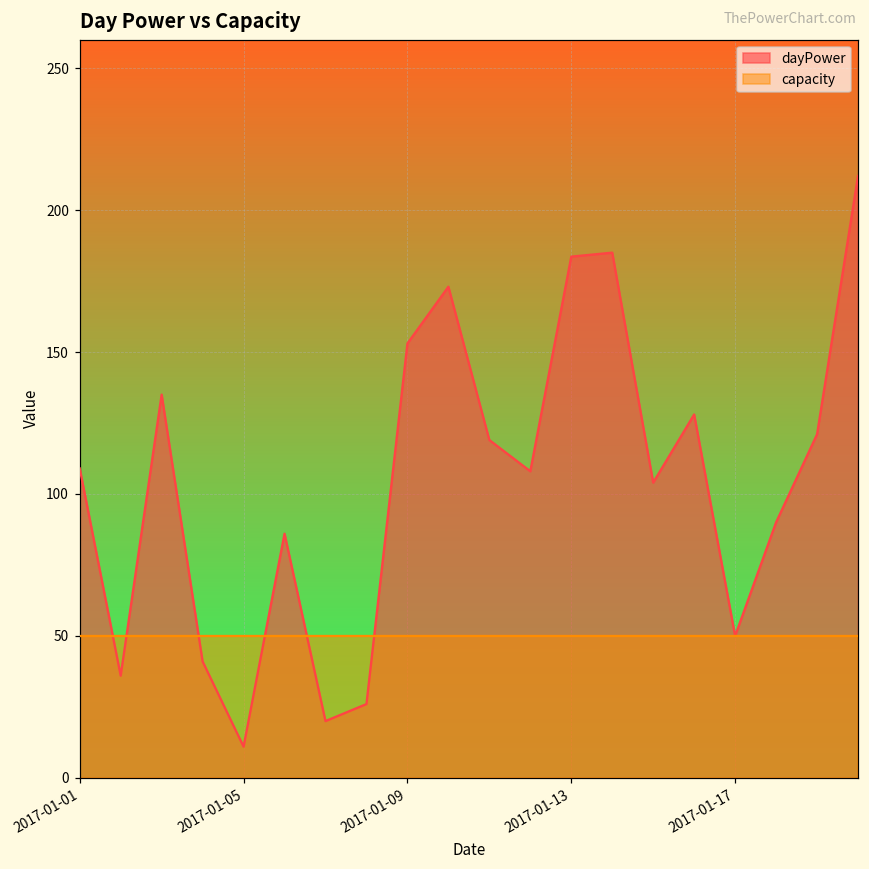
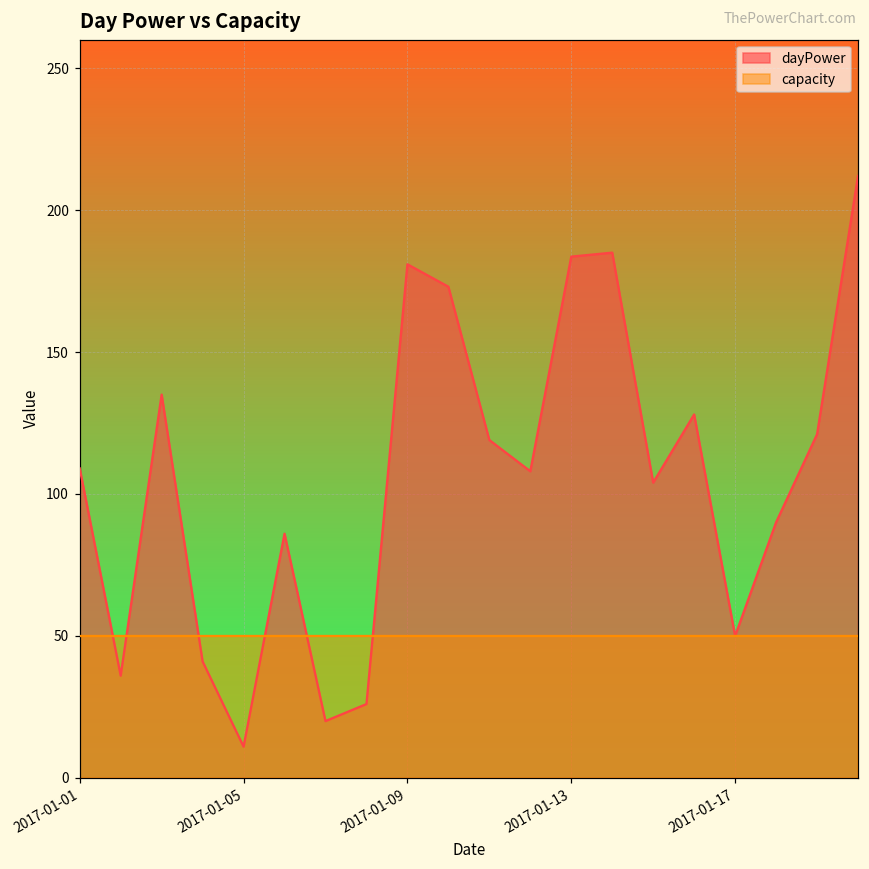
dayPower, 2017-01-09: 153 -> 181
